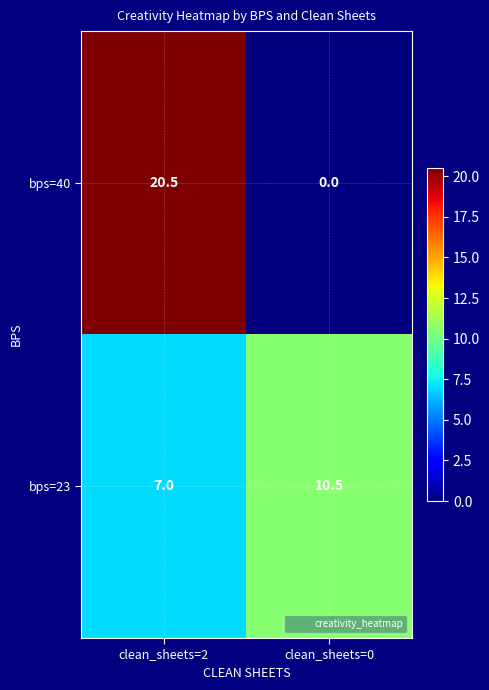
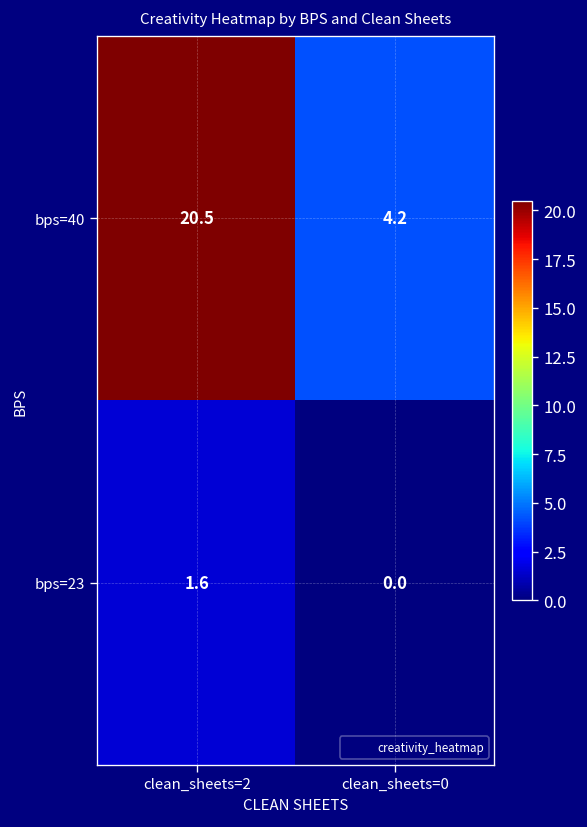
bps=40, clean_sheets=0: 0.0 -> 4.2
bps=23, clean_sheets=2: 7.0 -> 1.6
bps=23, clean_sheets=0: 10.5 -> 0.0
